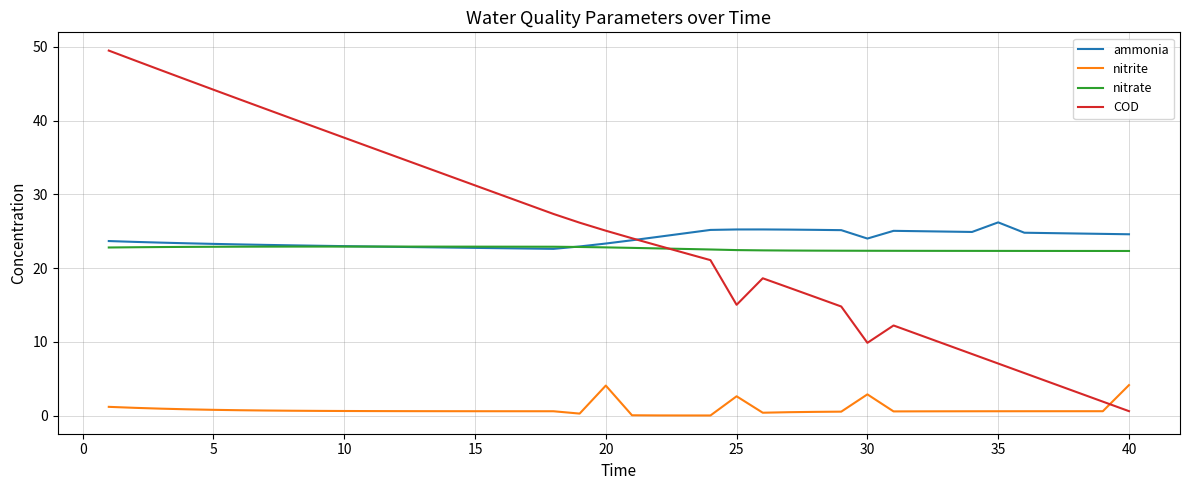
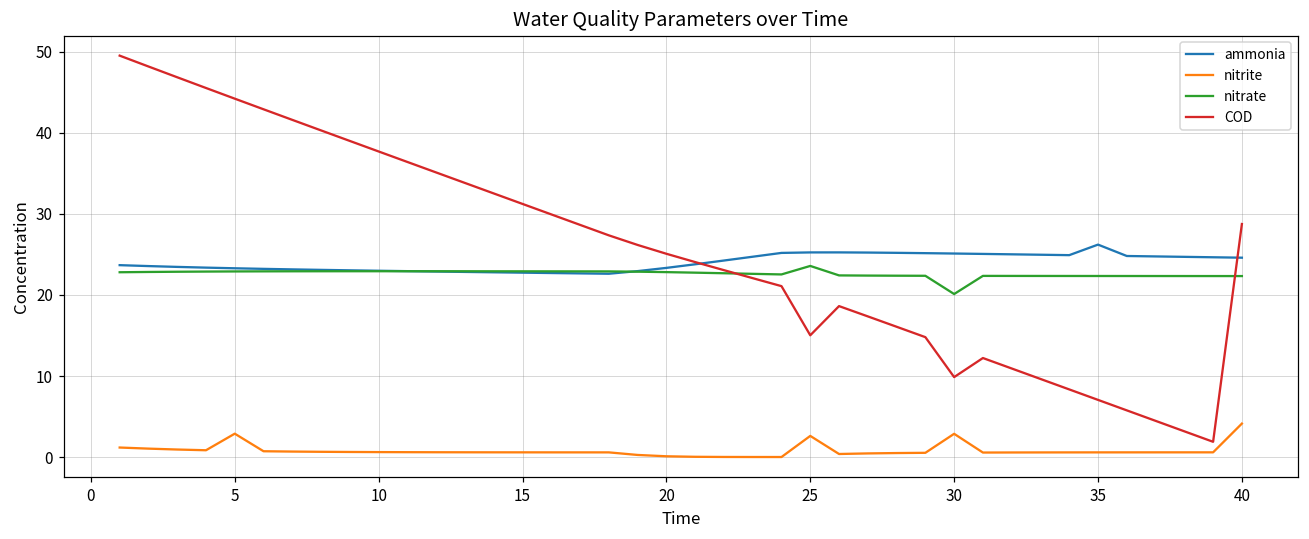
nitrite, 5: 1 -> 3
nitrite, 20: 4 -> 0
nitrate, 25: 22 -> 24
ammonia, 30: 24 -> 25
nitrate, 30: 22 -> 20
COD, 40: 1 -> 29
